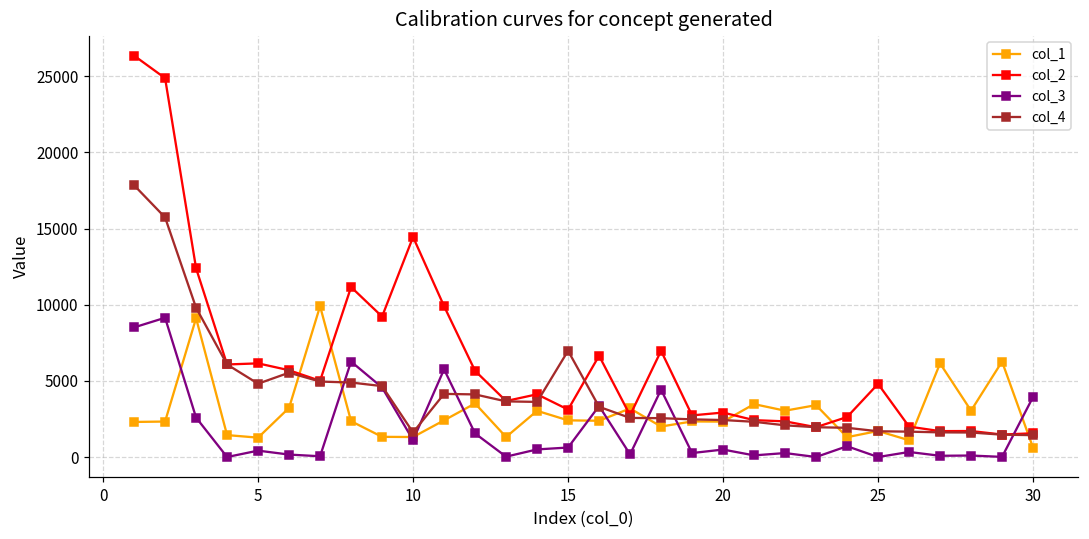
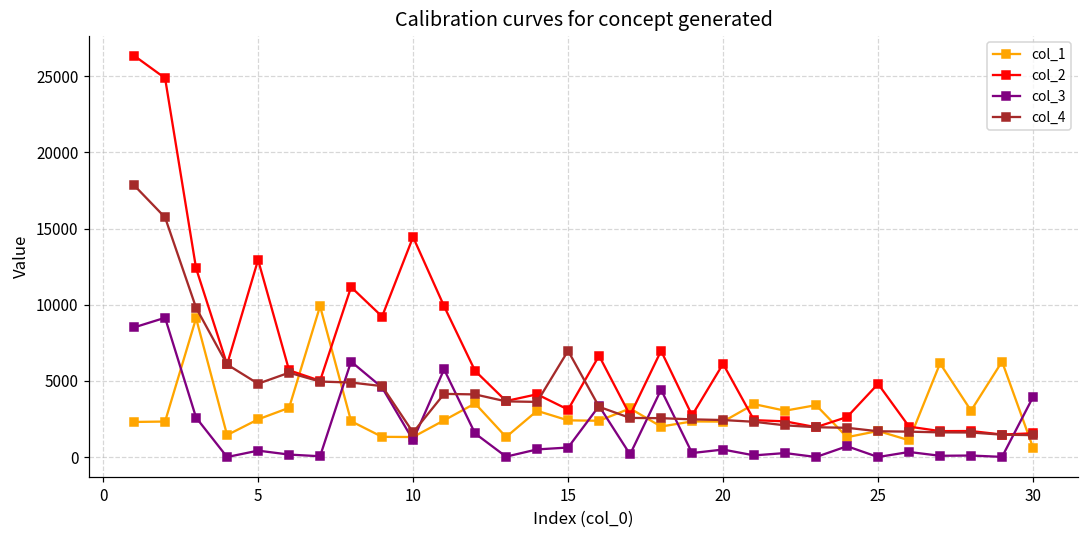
col_1, 5: 1300 -> 2500
col_2, 5: 6200 -> 12900
col_2, 20: 2900 -> 6100
